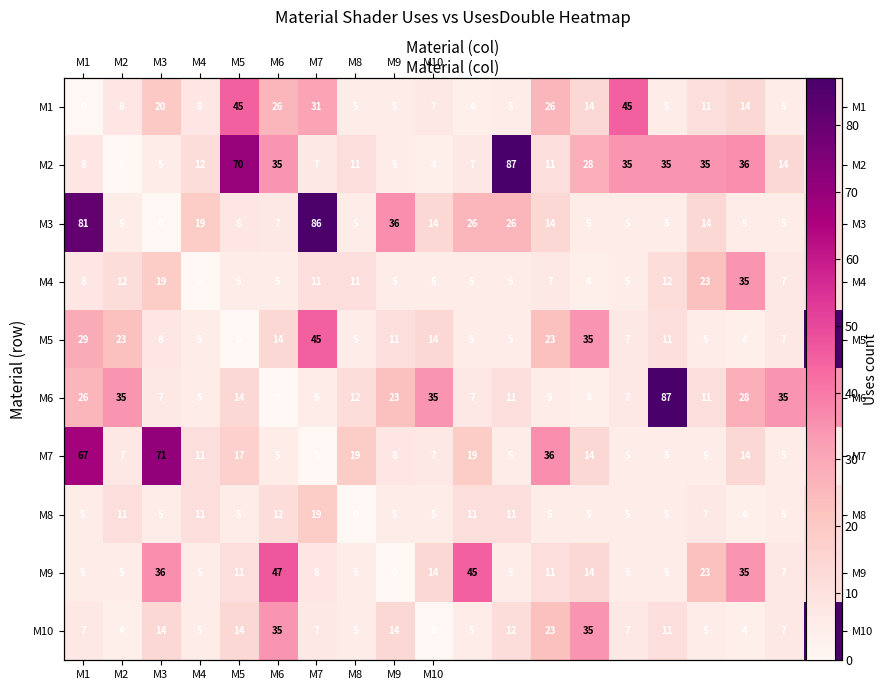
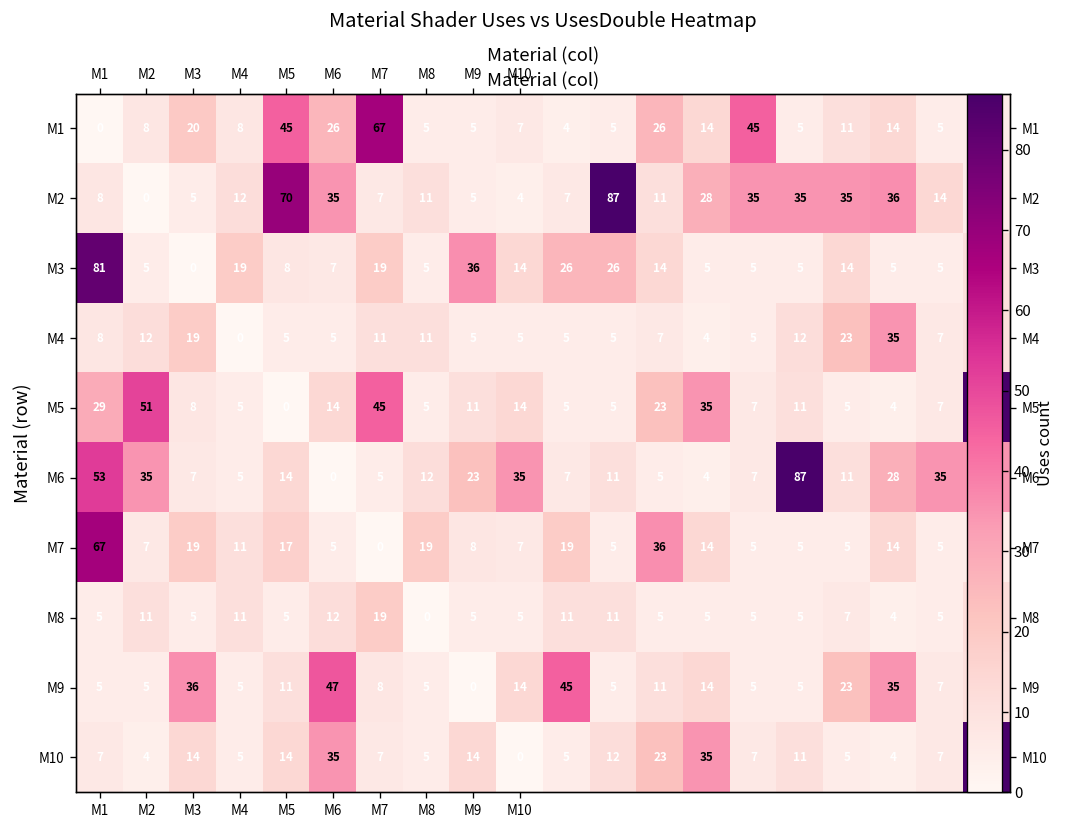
M1, M7: 31 -> 67
M3, M7: 86 -> 19
M5, M2: 23 -> 51
M6, M1: 26 -> 53
M7, M3: 71 -> 19
